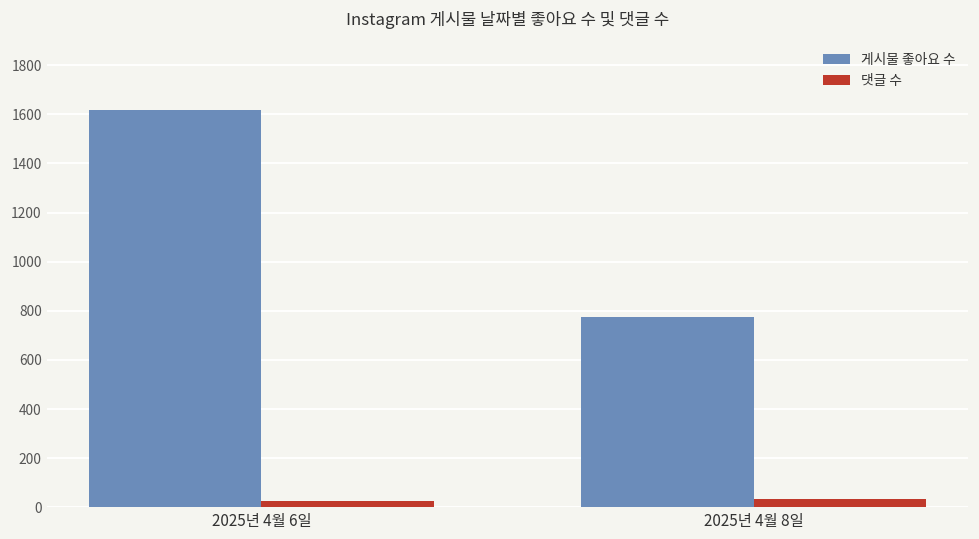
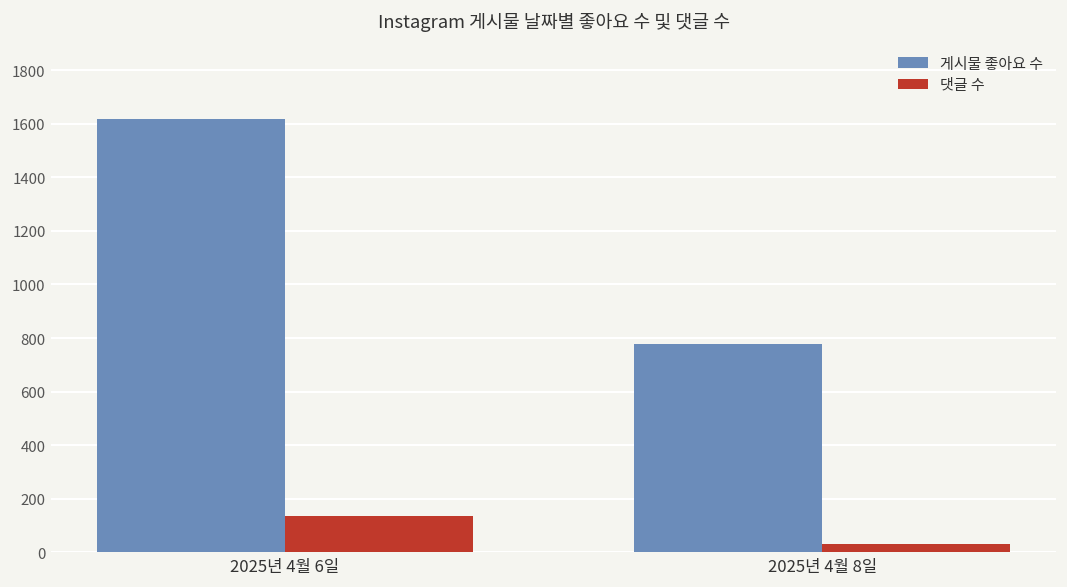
댓글 수, 2025년 4월 6일: 30 -> 140
